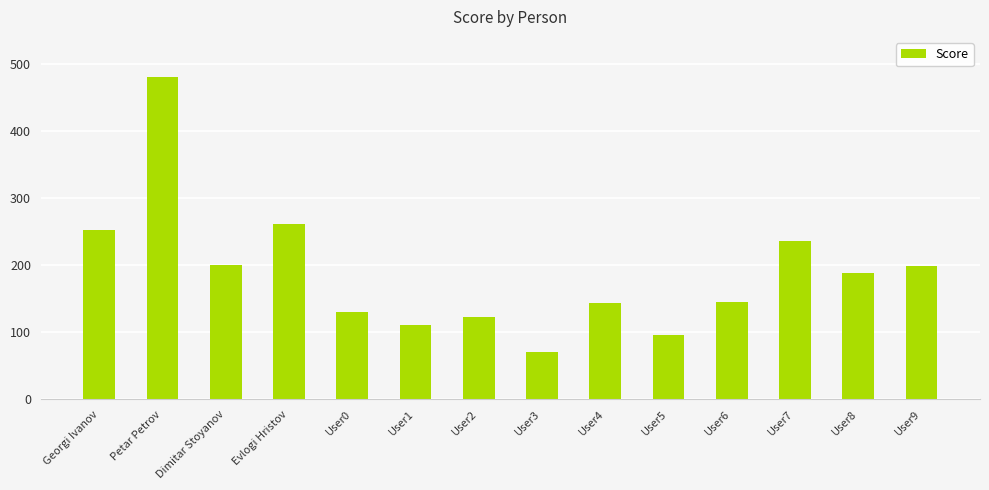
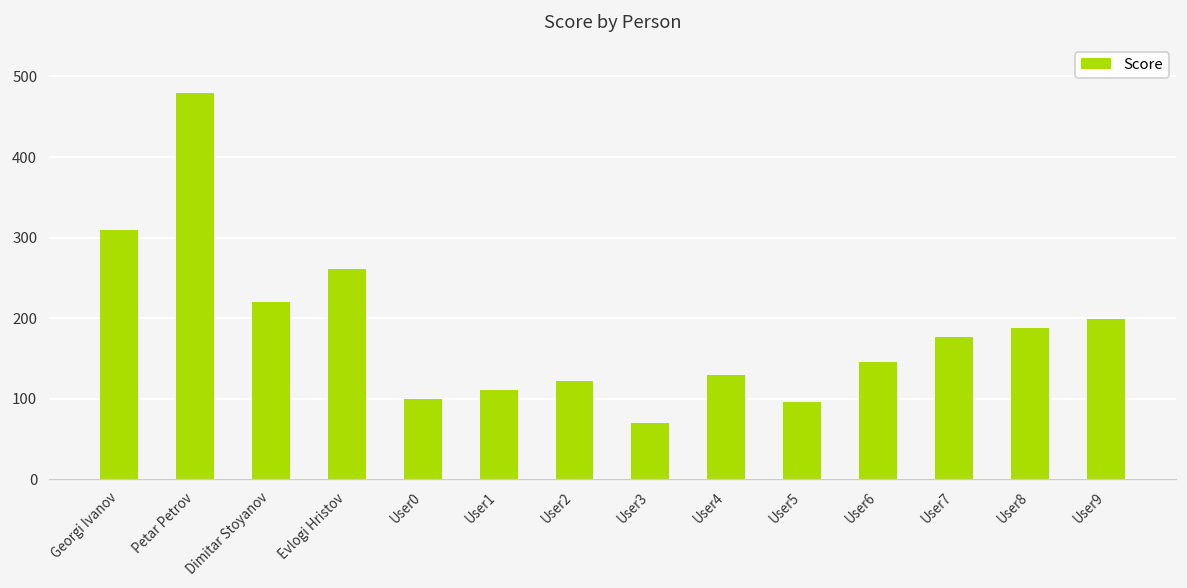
Georgi Ivanov: 250 -> 310
Dimitar Stoyanov: 200 -> 220
User0: 130 -> 100
User4: 140 -> 130
User7: 240 -> 180
